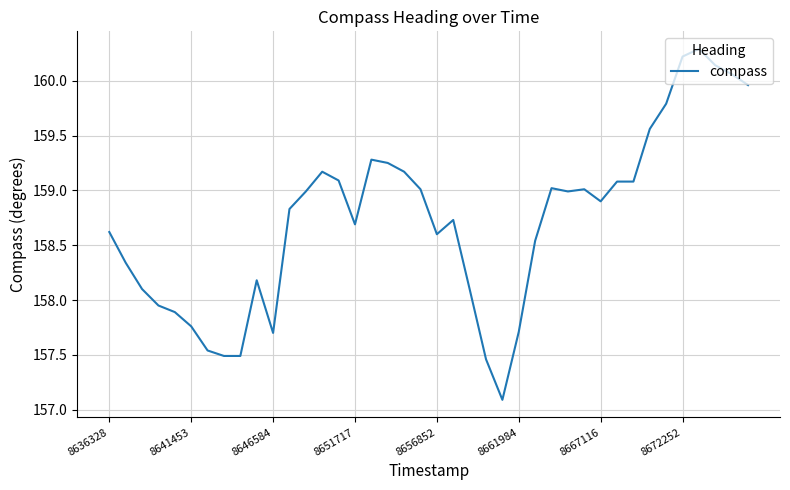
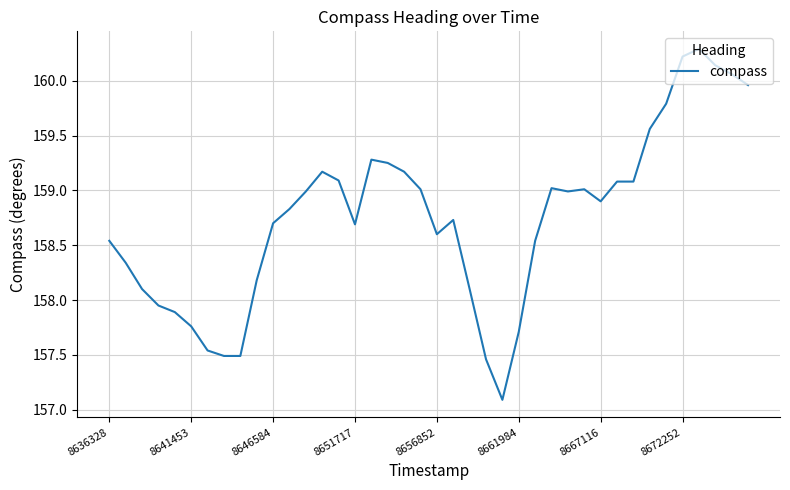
8636328: 158.62 -> 158.54
8646584: 157.7 -> 158.7
